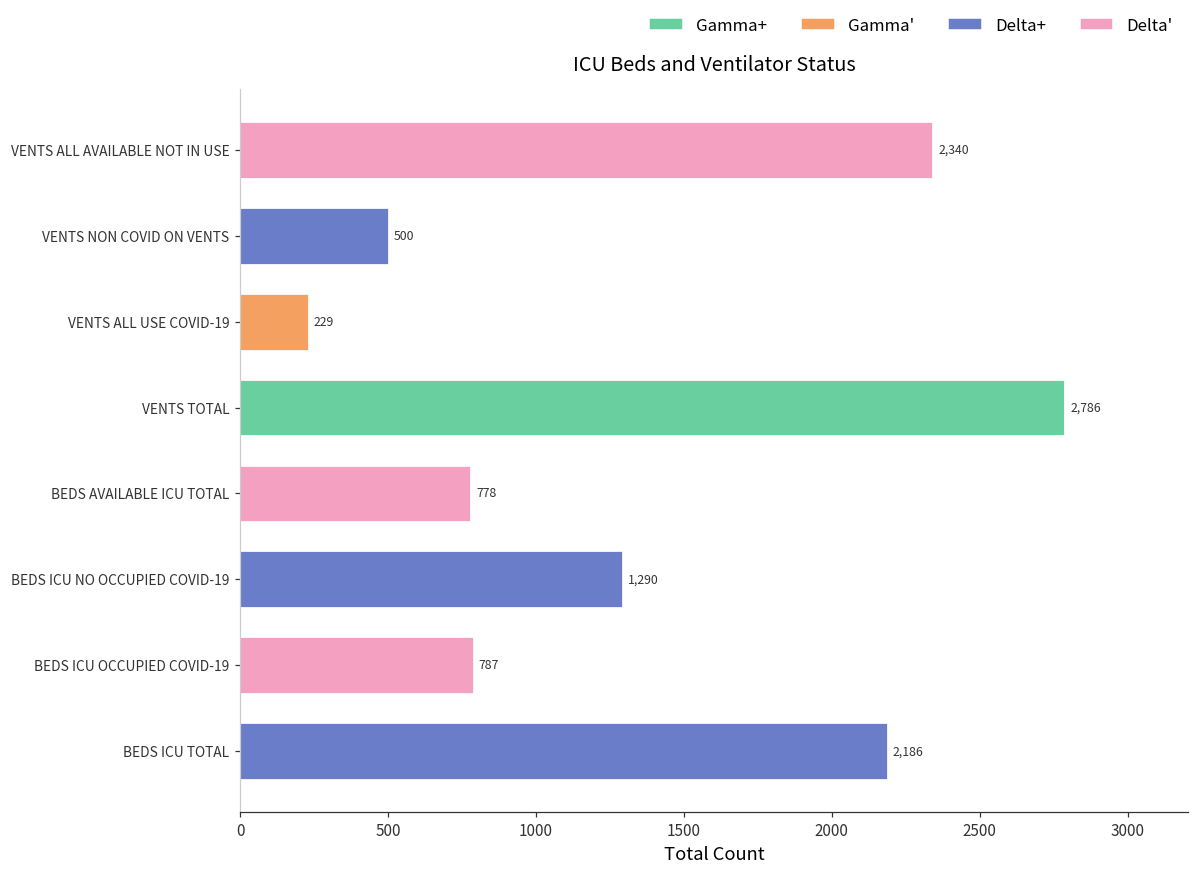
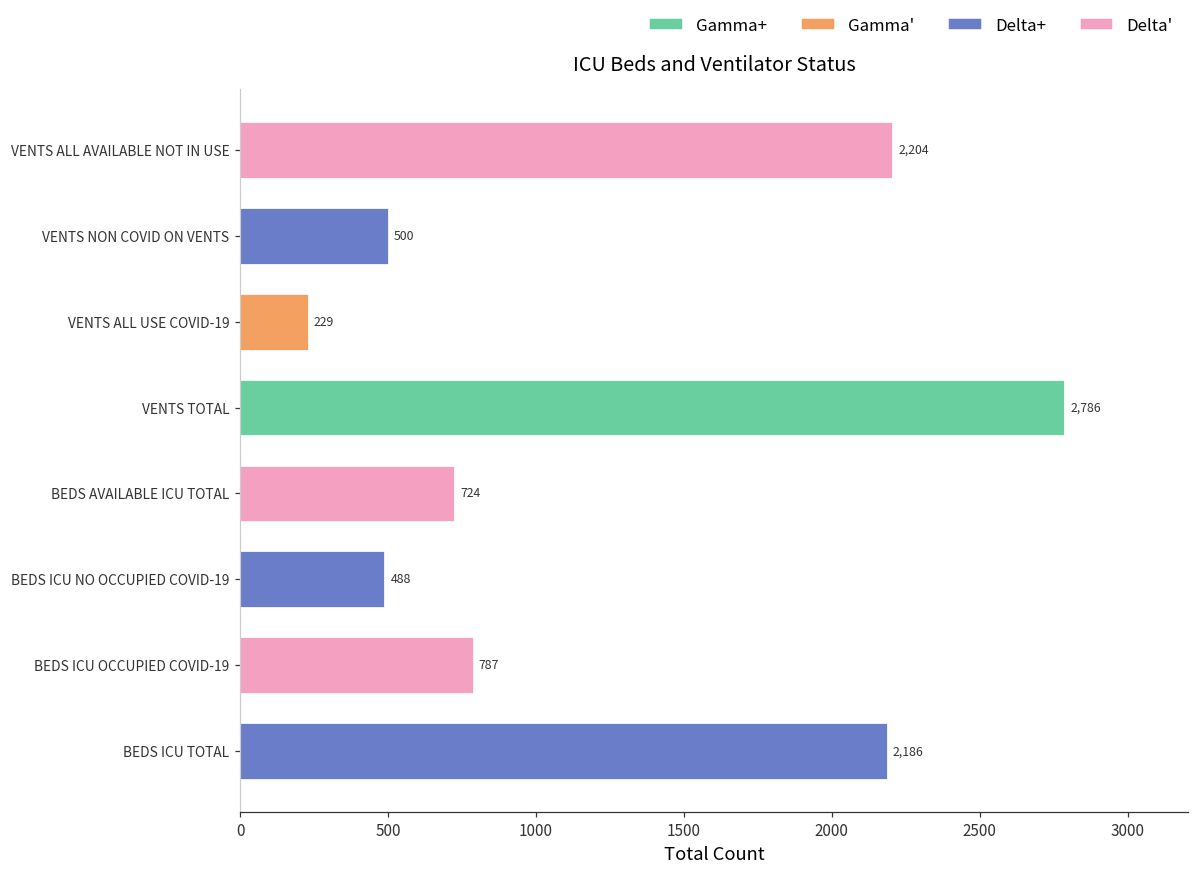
VENTS ALL AVAILABLE NOT IN USE: 2,340 -> 2,204
BEDS AVAILABLE ICU TOTAL: 778 -> 724
BEDS ICU NO OCCUPIED COVID-19: 1,290 -> 488
